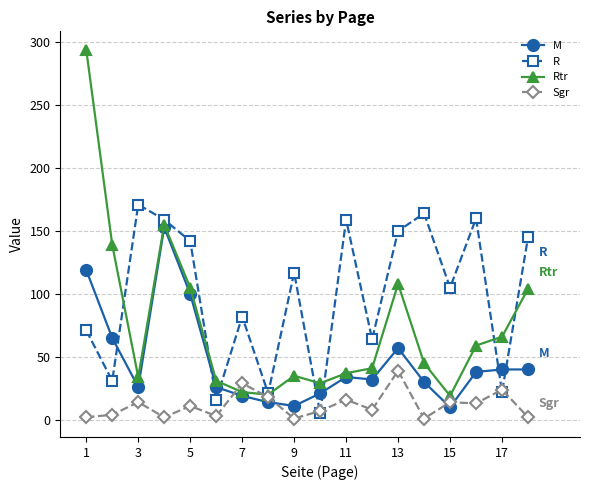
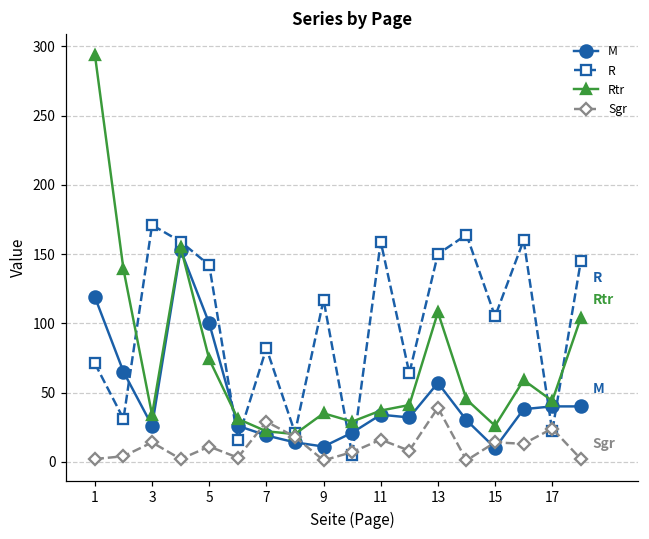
Rtr, 5: 105 -> 74
Rtr, 15: 19 -> 26
Rtr, 17: 66 -> 44
